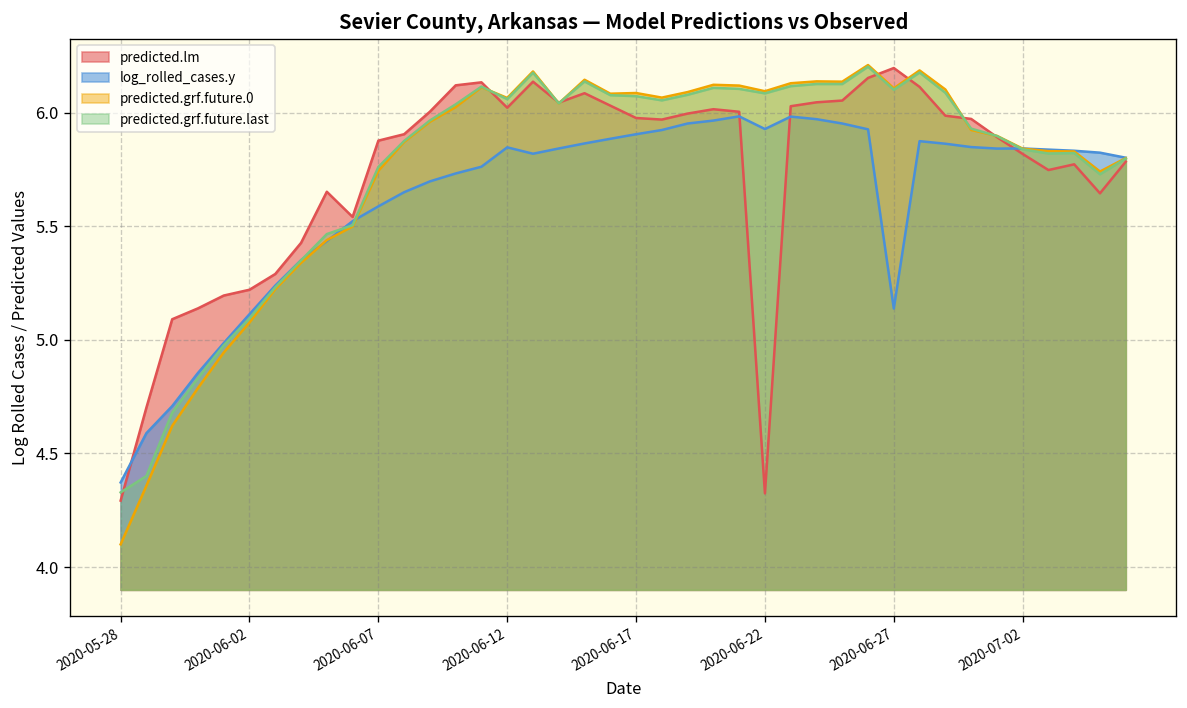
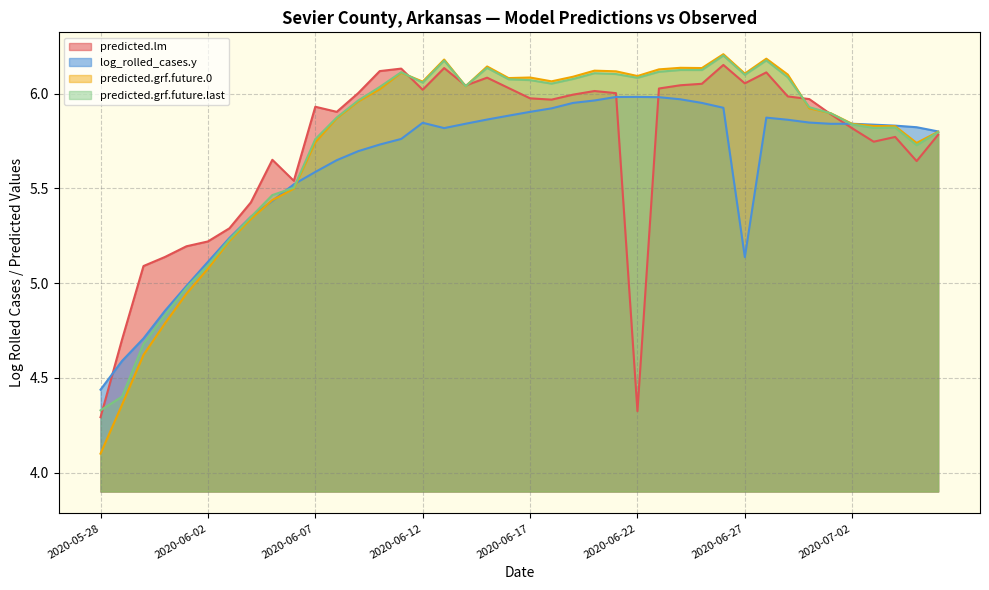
log_rolled_cases.y, 2020-05-28: 4.37 -> 4.44
predicted.lm, 2020-06-07: 5.88 -> 5.93
log_rolled_cases.y, 2020-06-22: 5.93 -> 5.98
predicted.lm, 2020-06-27: 6.20 -> 6.06
